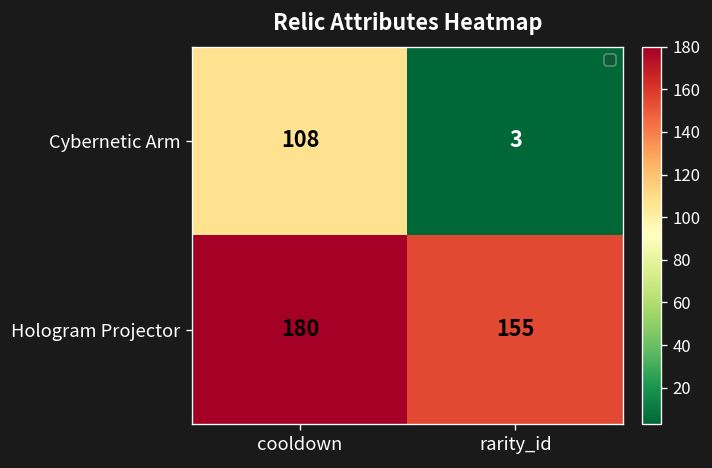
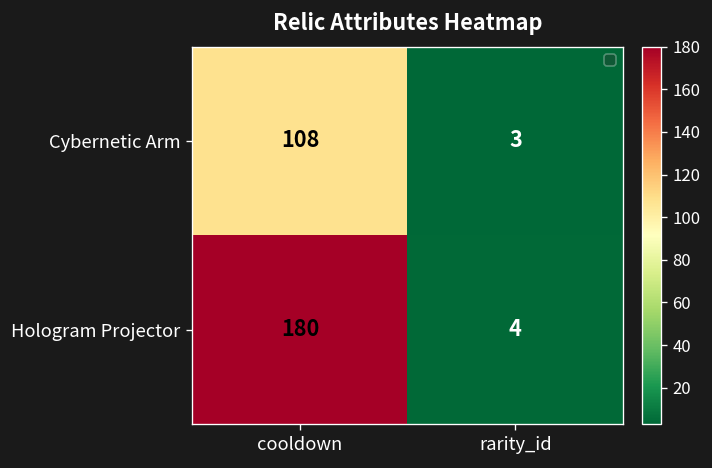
Hologram Projector, rarity_id: 155 -> 4
